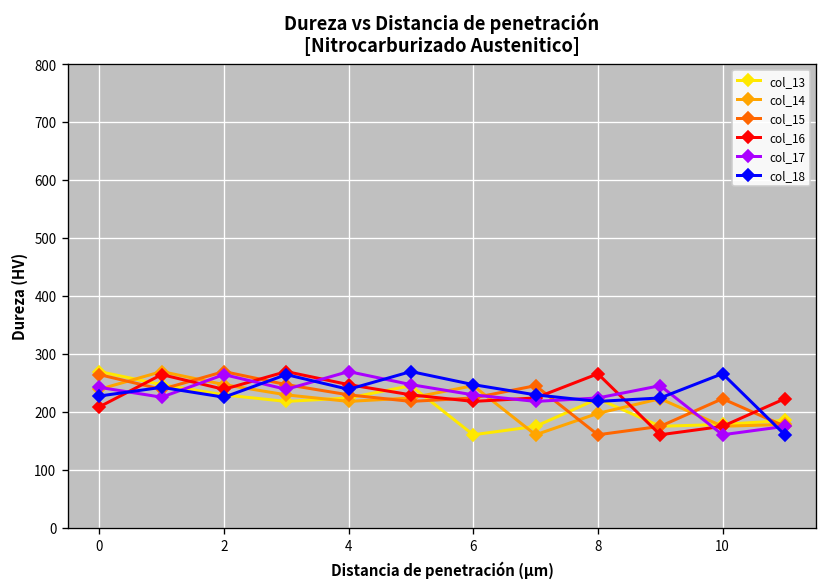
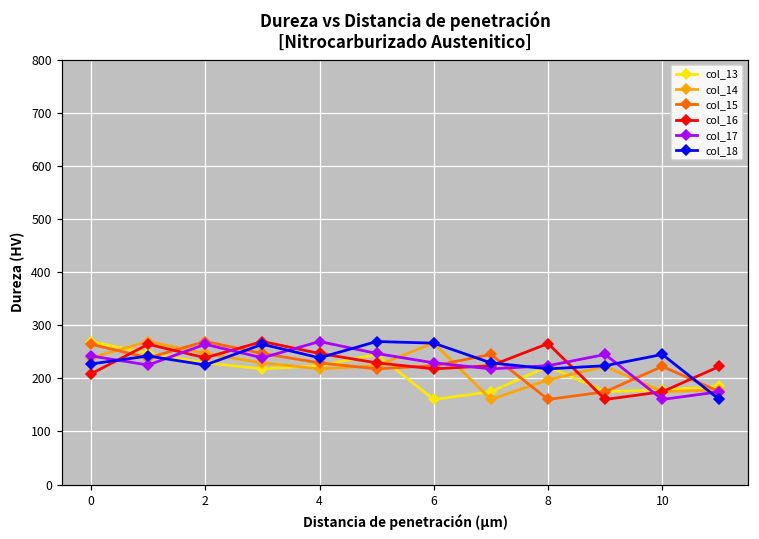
col_14, 6: 240 -> 270
col_18, 6: 250 -> 270
col_18, 10: 270 -> 240
